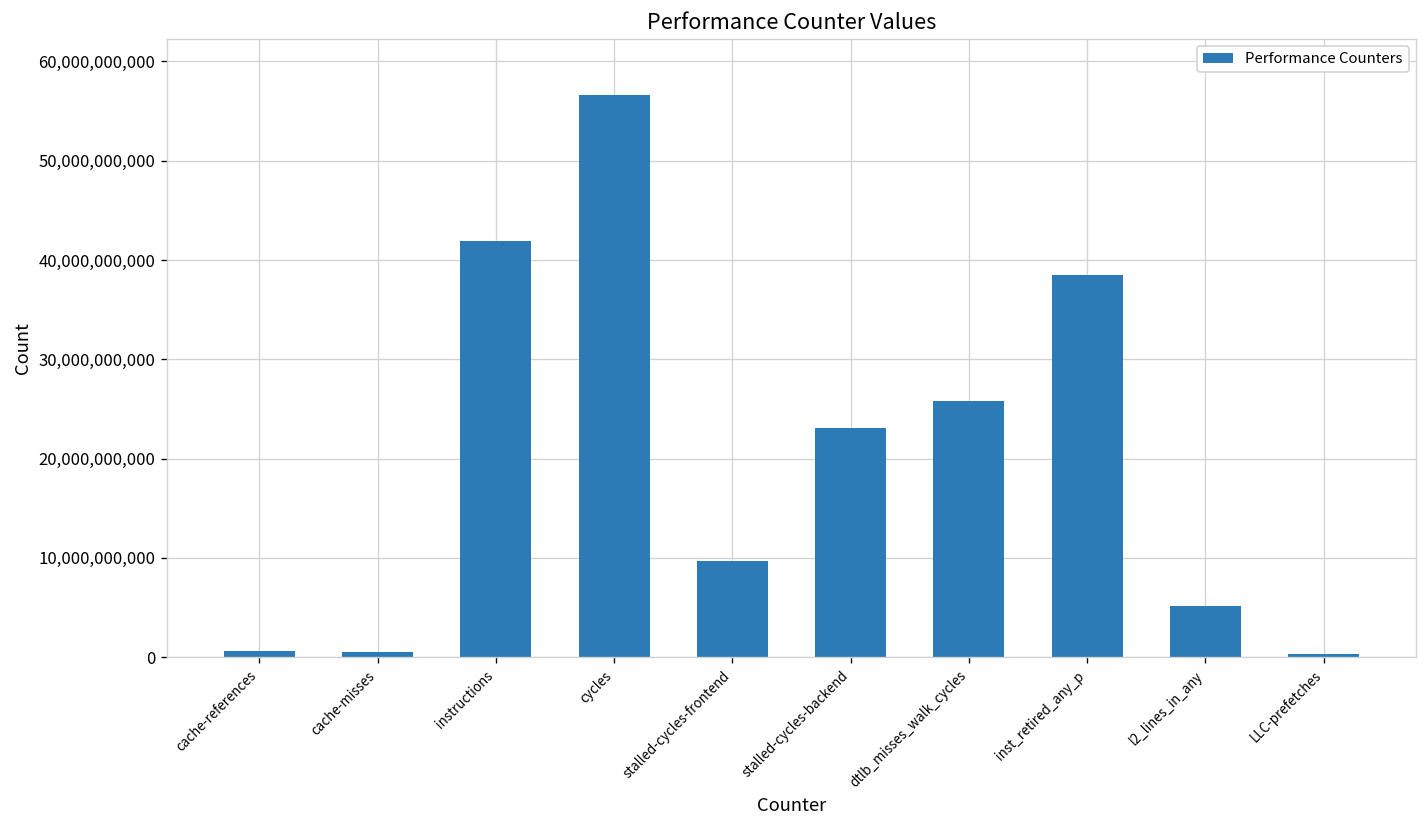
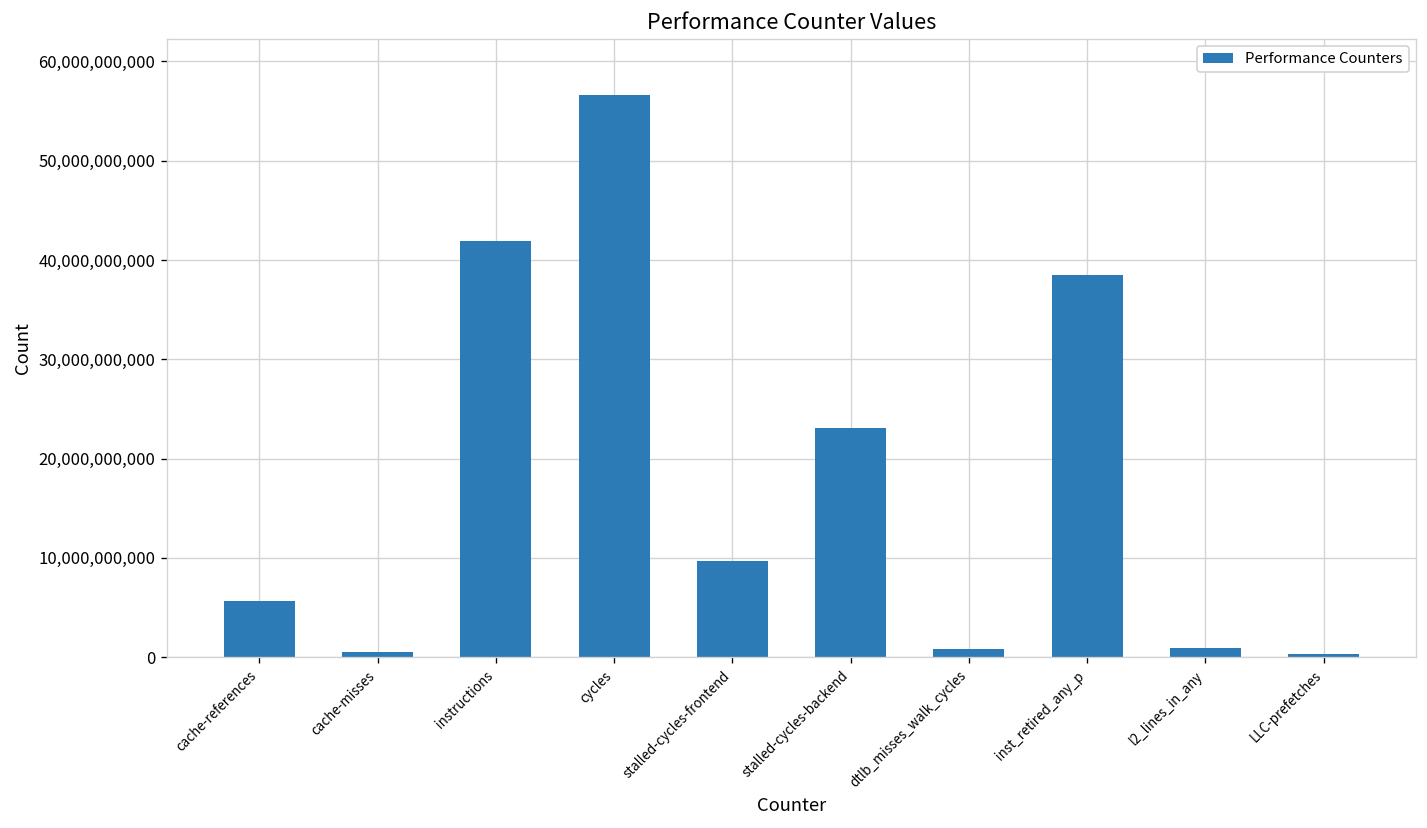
cache-references: 1,000,000,000 -> 6,000,000,000
dtlb_misses_walk_cycles: 26,000,000,000 -> 1,000,000,000
l2_lines_in_any: 5,000,000,000 -> 1,000,000,000
